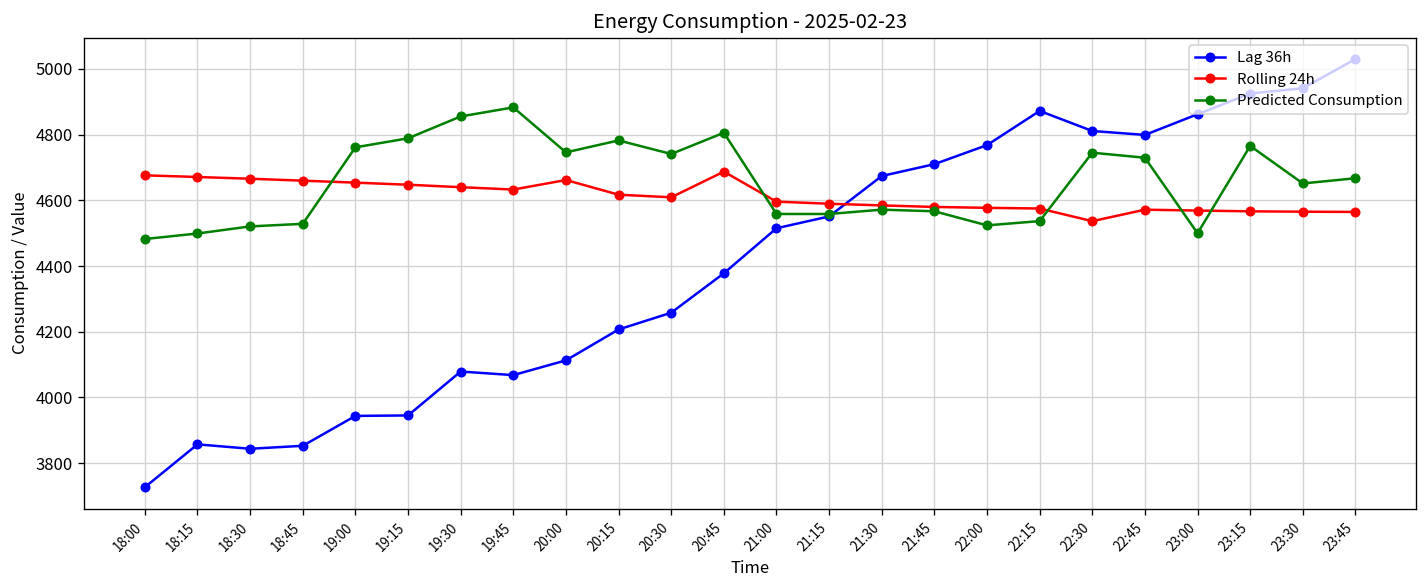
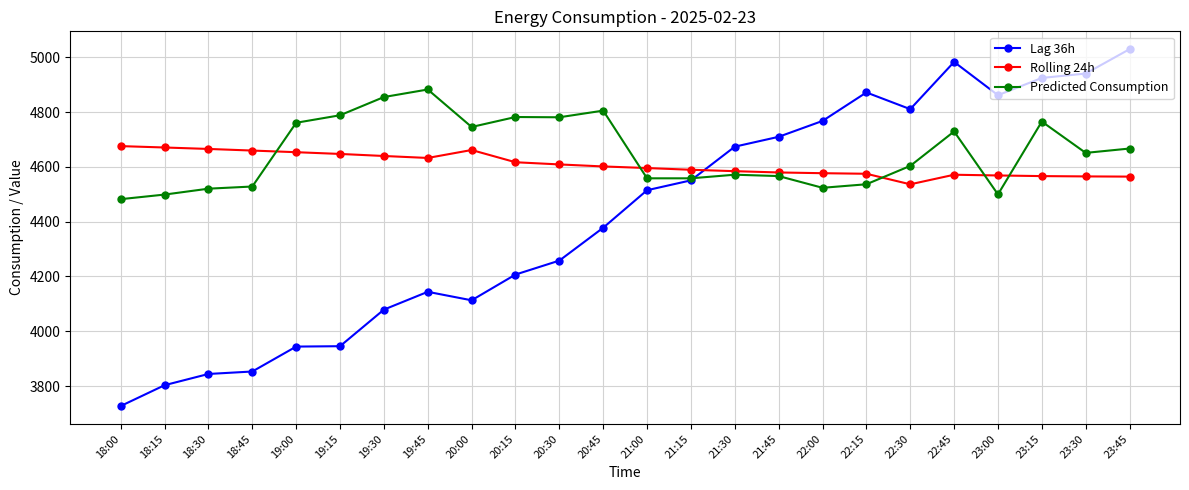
Lag 36h, 18:15: 3860 -> 3800
Lag 36h, 19:45: 4070 -> 4140
Predicted Consumption, 20:30: 4740 -> 4780
Rolling 24h, 20:45: 4690 -> 4600
Predicted Consumption, 22:30: 4740 -> 4600
Lag 36h, 22:45: 4800 -> 4980
